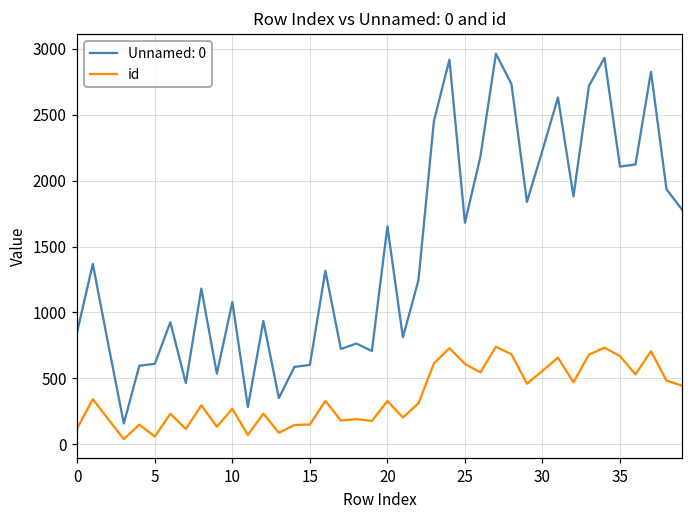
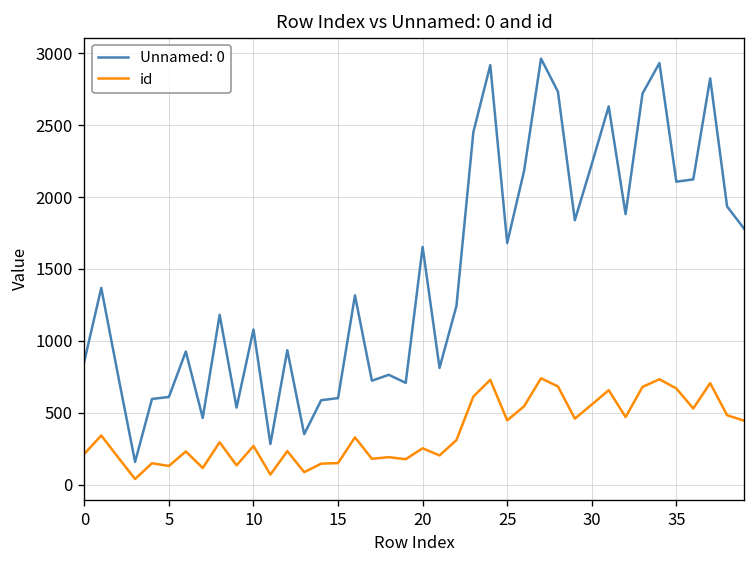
id, 0: 120 -> 210
id, 5: 60 -> 130
id, 20: 330 -> 250
id, 25: 610 -> 450
